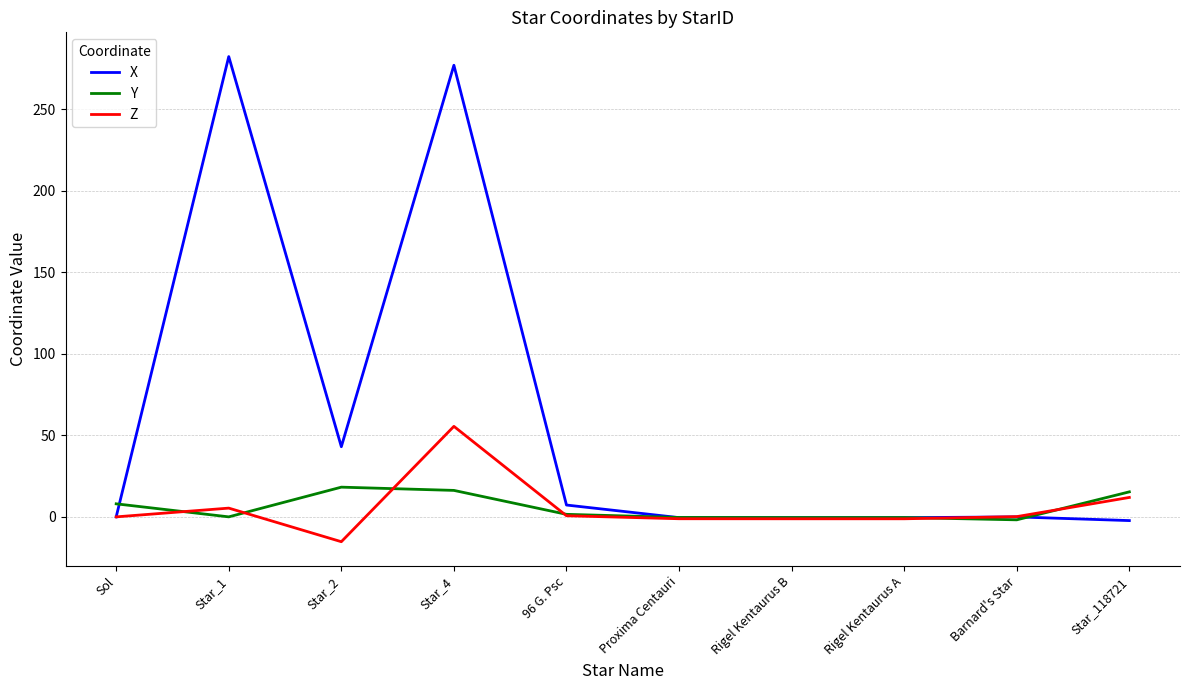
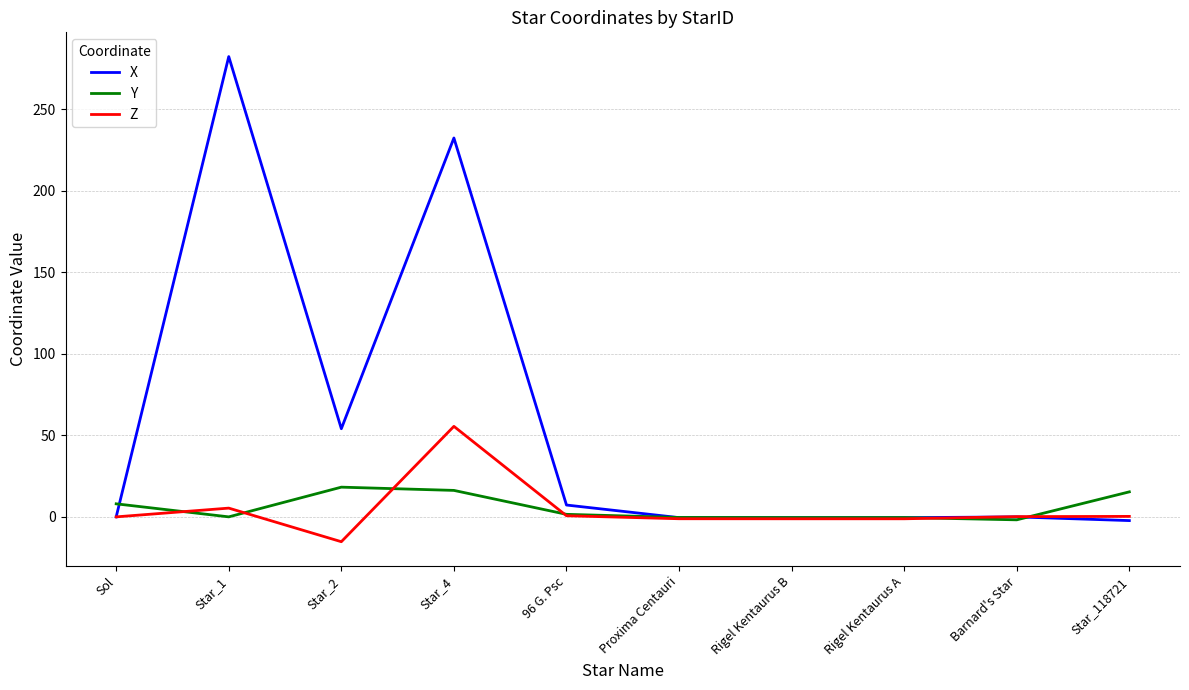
X, Star_2: 43 -> 54
X, Star_4: 277 -> 232
Z, Star_118721: 12 -> 0
